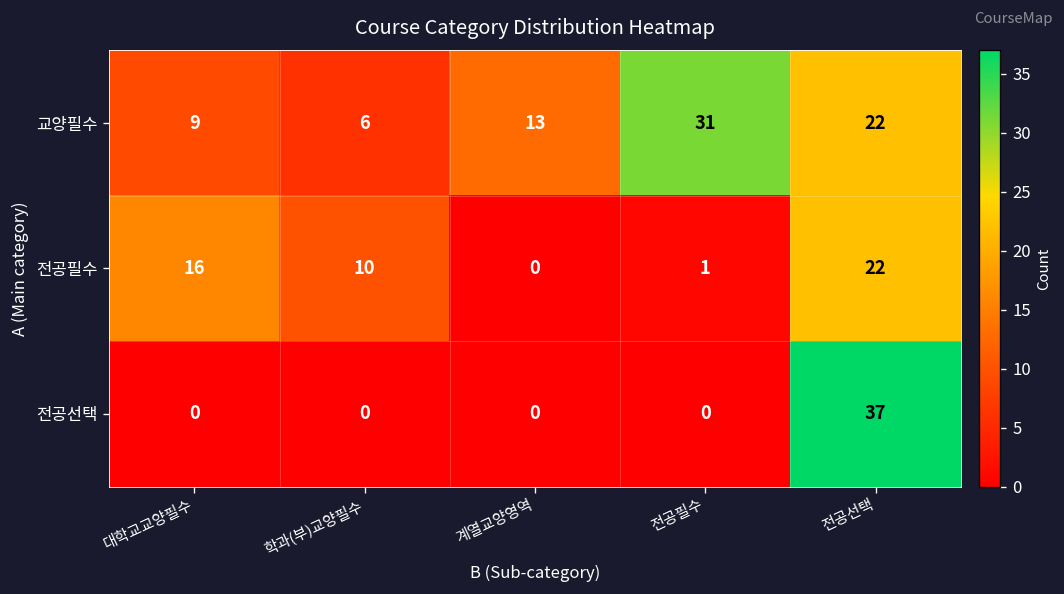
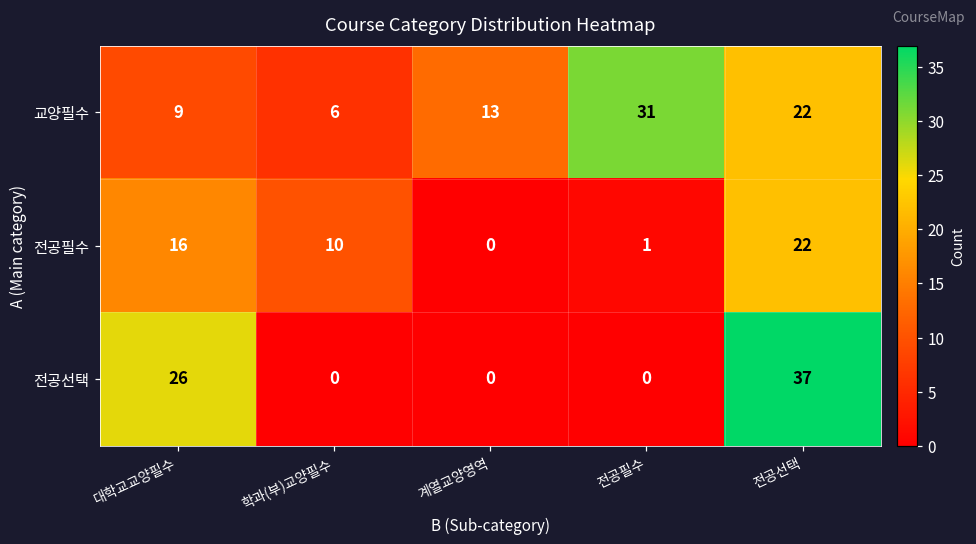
전공선택, 대학교교양필수: 0 -> 26
